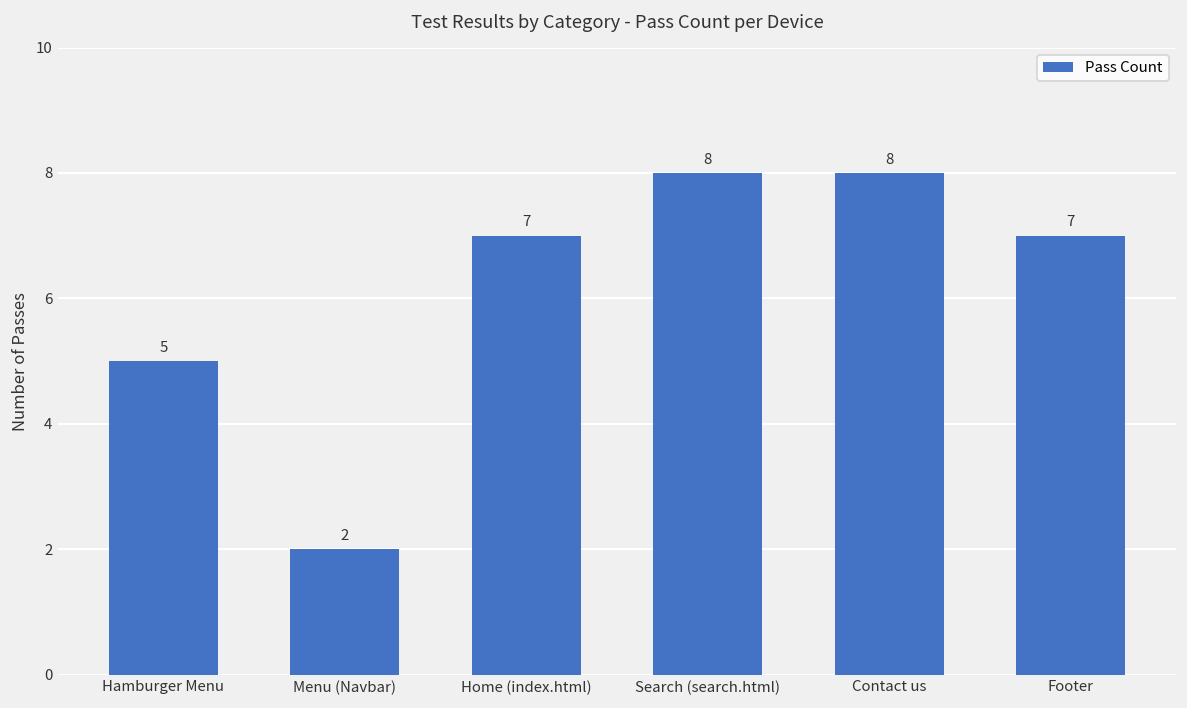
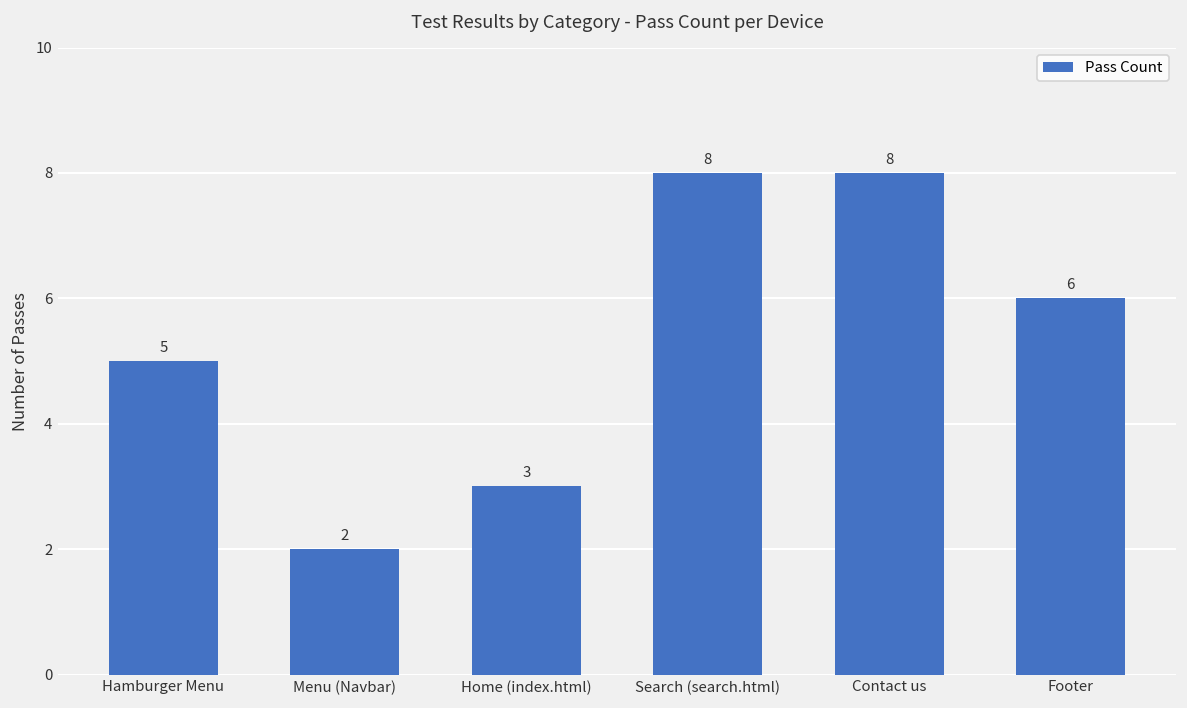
Home (index.html): 7 -> 3
Footer: 7 -> 6
